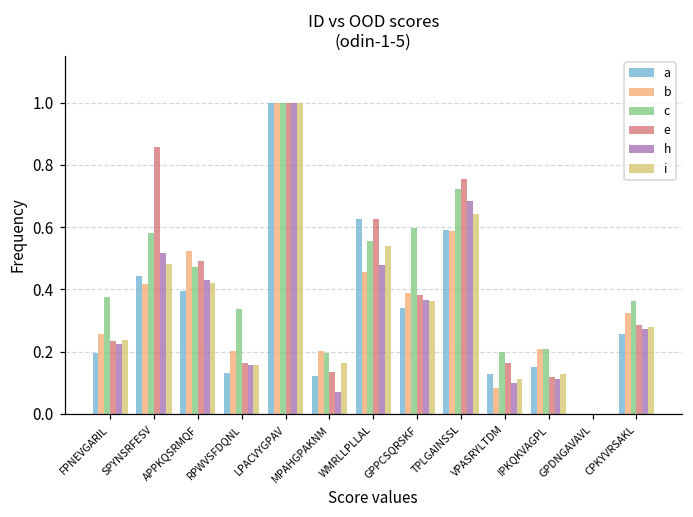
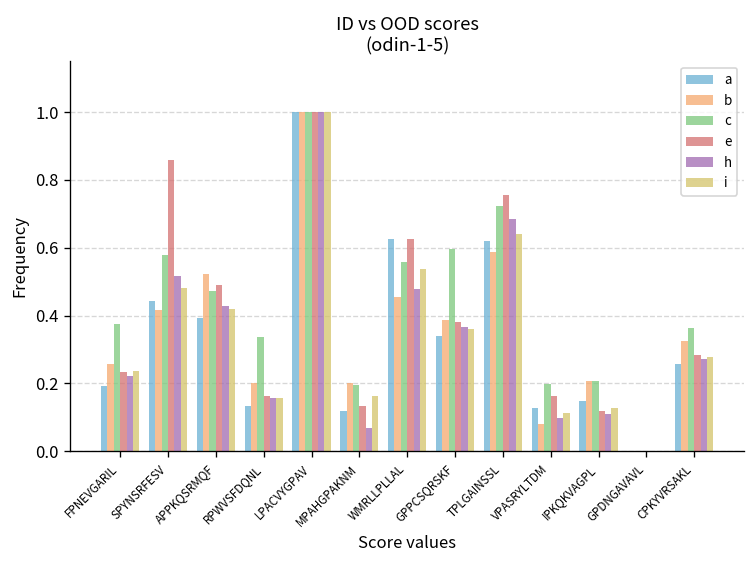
a, TPLGAINSSL: 0.59 -> 0.62
